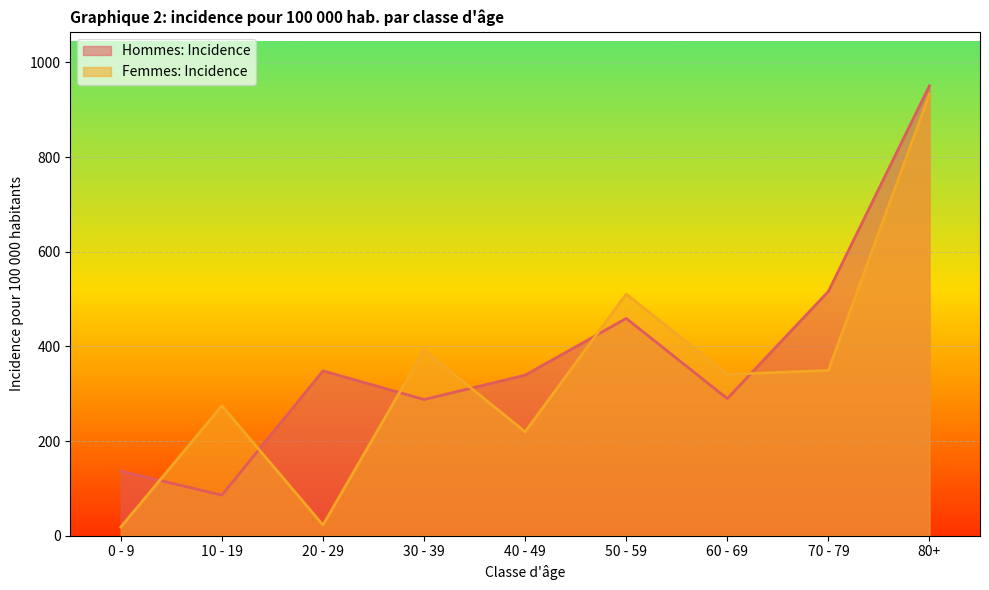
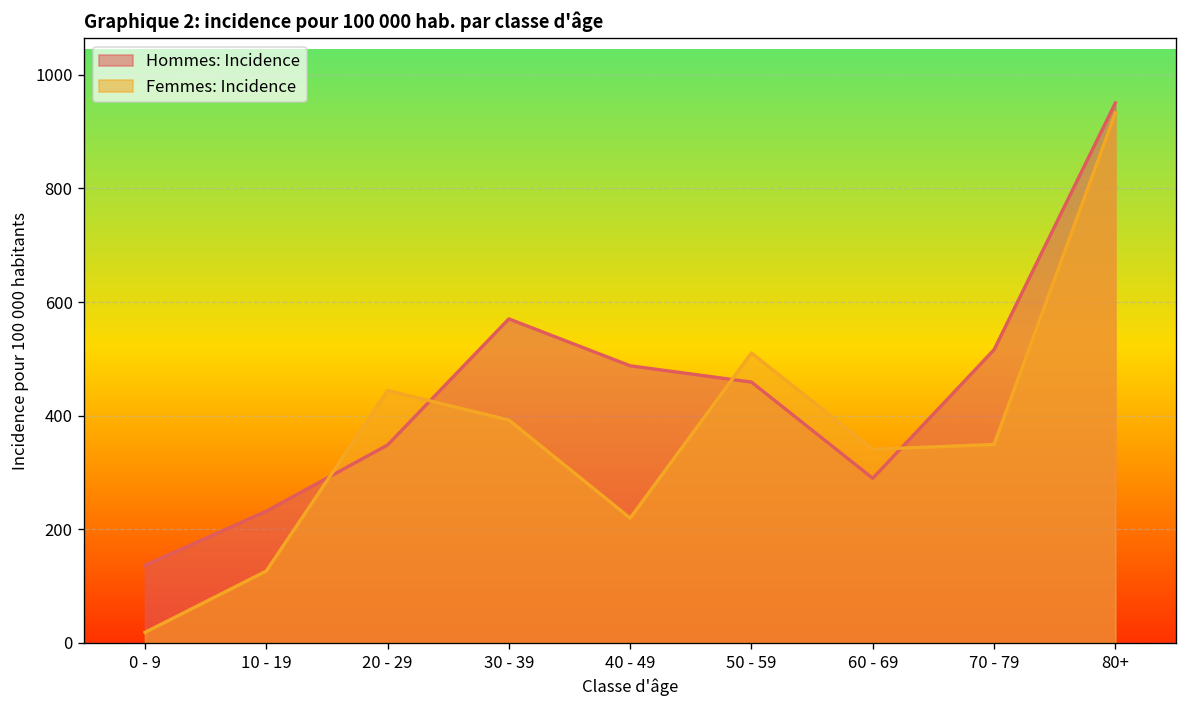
Hommes: Incidence, 10 - 19: 90 -> 230
Femmes: Incidence, 10 - 19: 270 -> 130
Femmes: Incidence, 20 - 29: 20 -> 440
Hommes: Incidence, 30 - 39: 290 -> 570
Hommes: Incidence, 40 - 49: 340 -> 490
